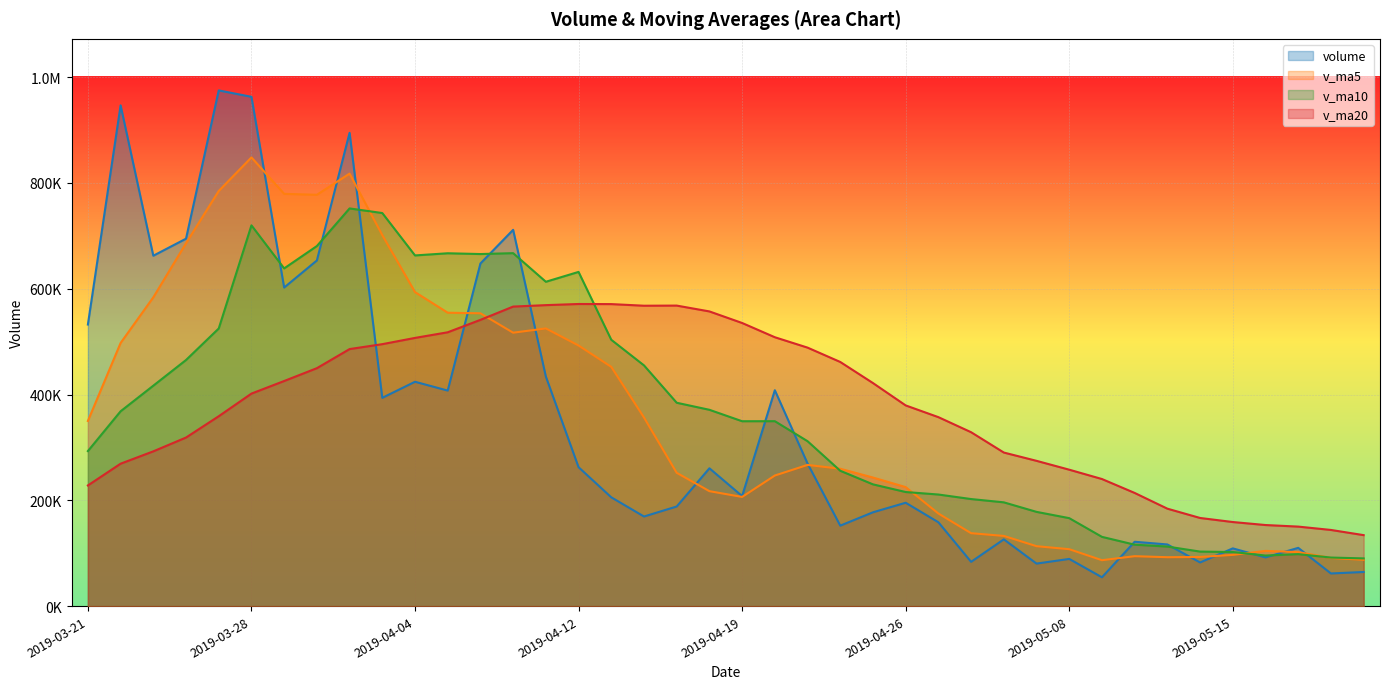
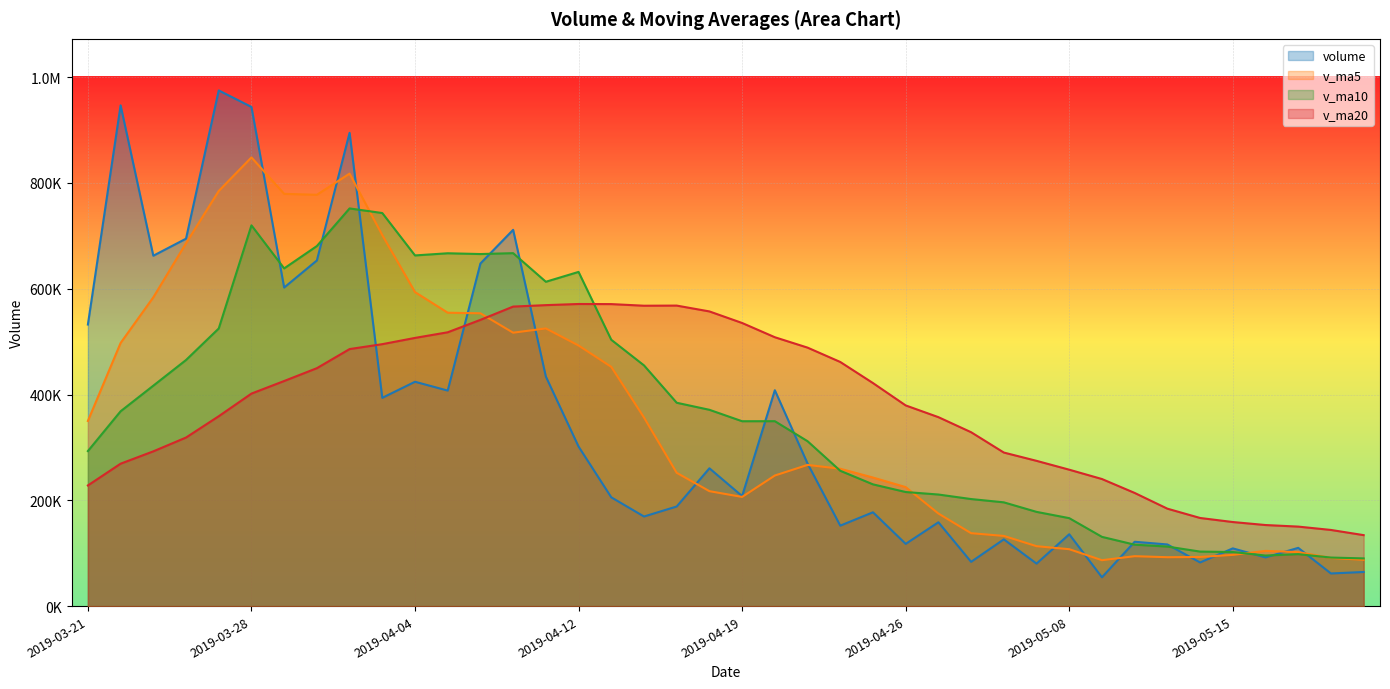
volume, 2019-03-28: 960000 -> 940000
volume, 2019-04-12: 260000 -> 300000
volume, 2019-04-26: 200000 -> 120000
volume, 2019-05-08: 90000 -> 140000
